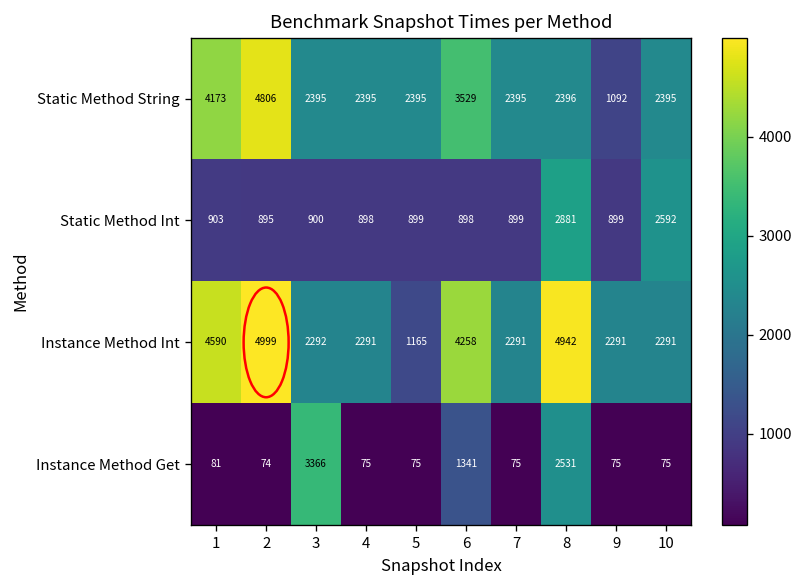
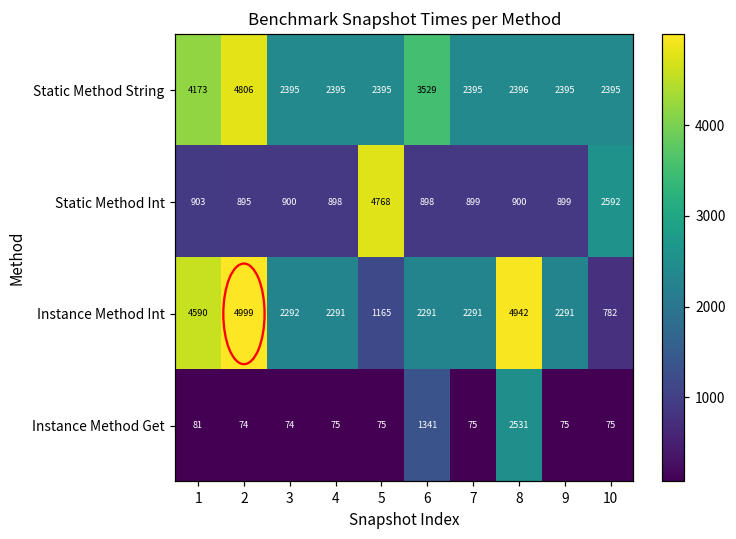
Static Method String, 9: 1092 -> 2395
Static Method Int, 5: 899 -> 4768
Static Method Int, 8: 2881 -> 900
Instance Method Int, 6: 4258 -> 2291
Instance Method Int, 10: 2291 -> 782
Instance Method Get, 3: 3366 -> 74
